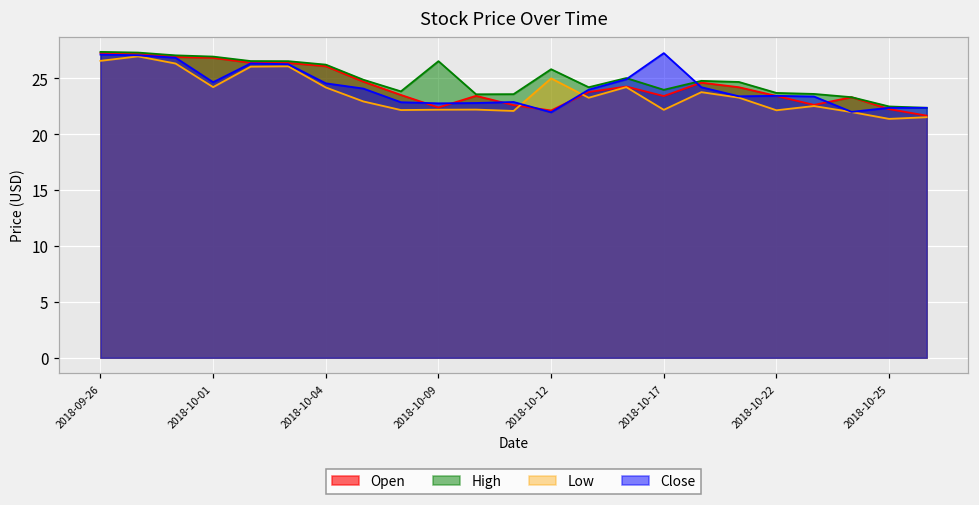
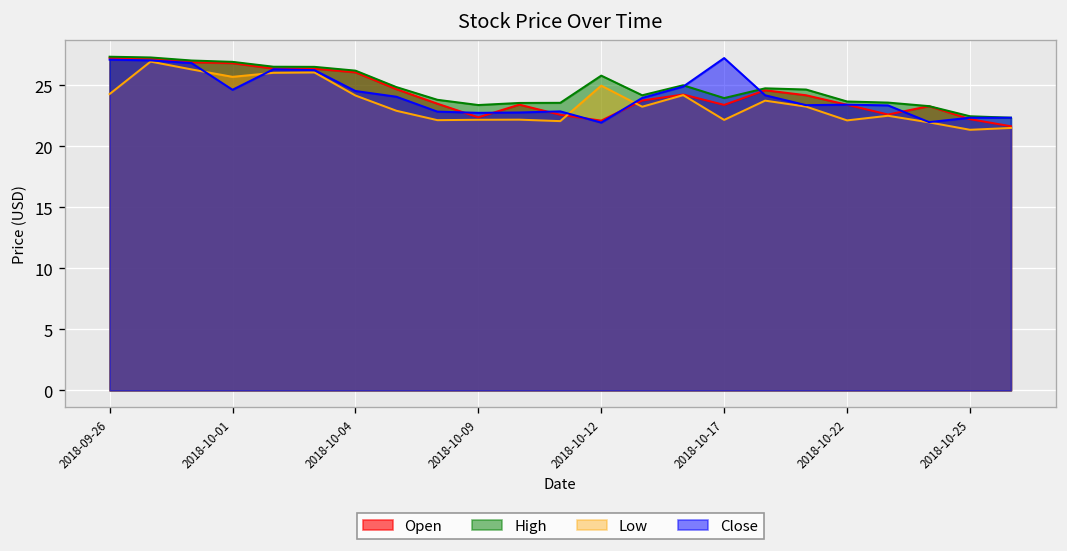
Low, 2018-09-26: 26.6 -> 24.3
Low, 2018-10-01: 24.2 -> 25.7
High, 2018-10-09: 26.5 -> 23.4
